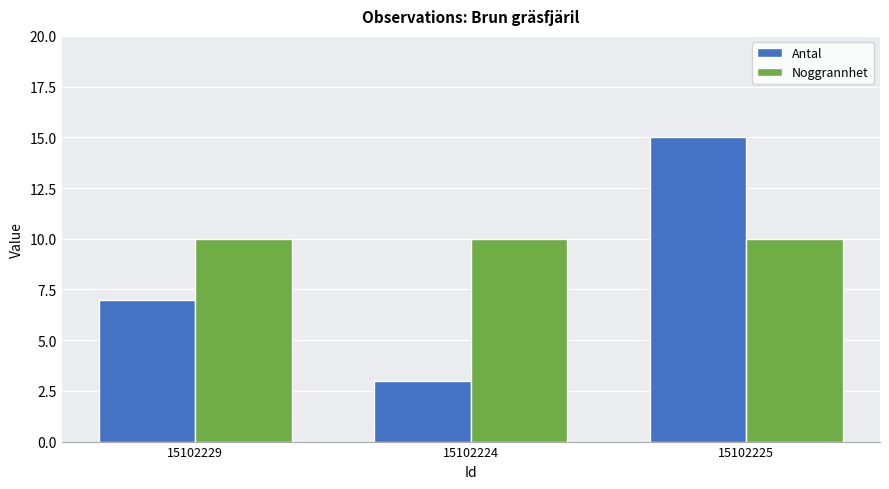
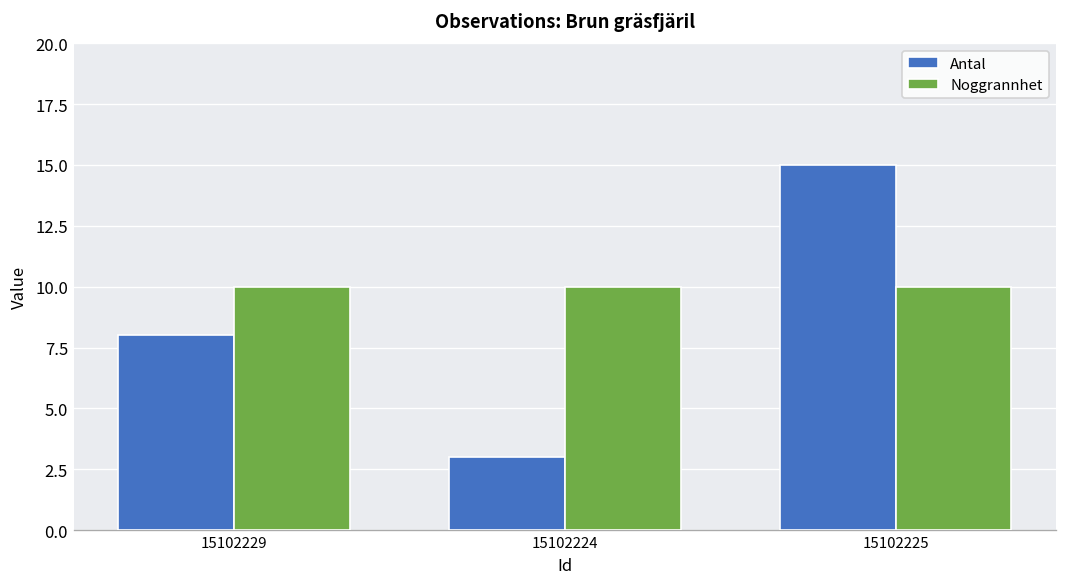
Antal, 15102229: 7 -> 8
